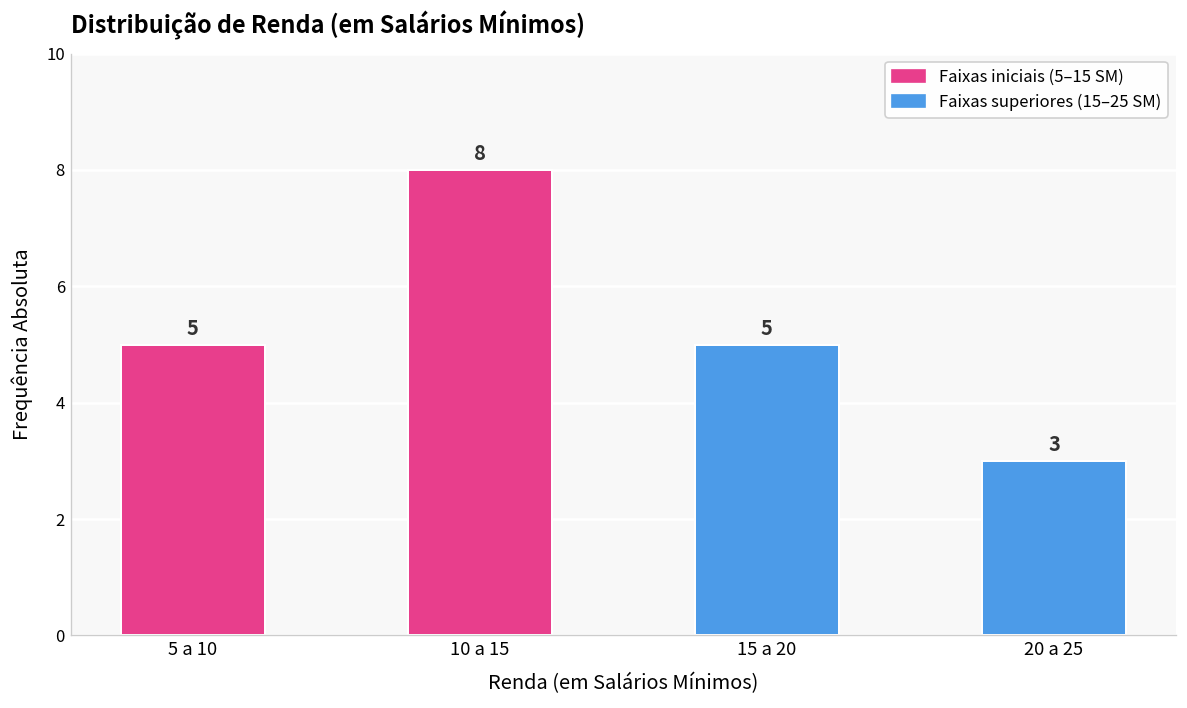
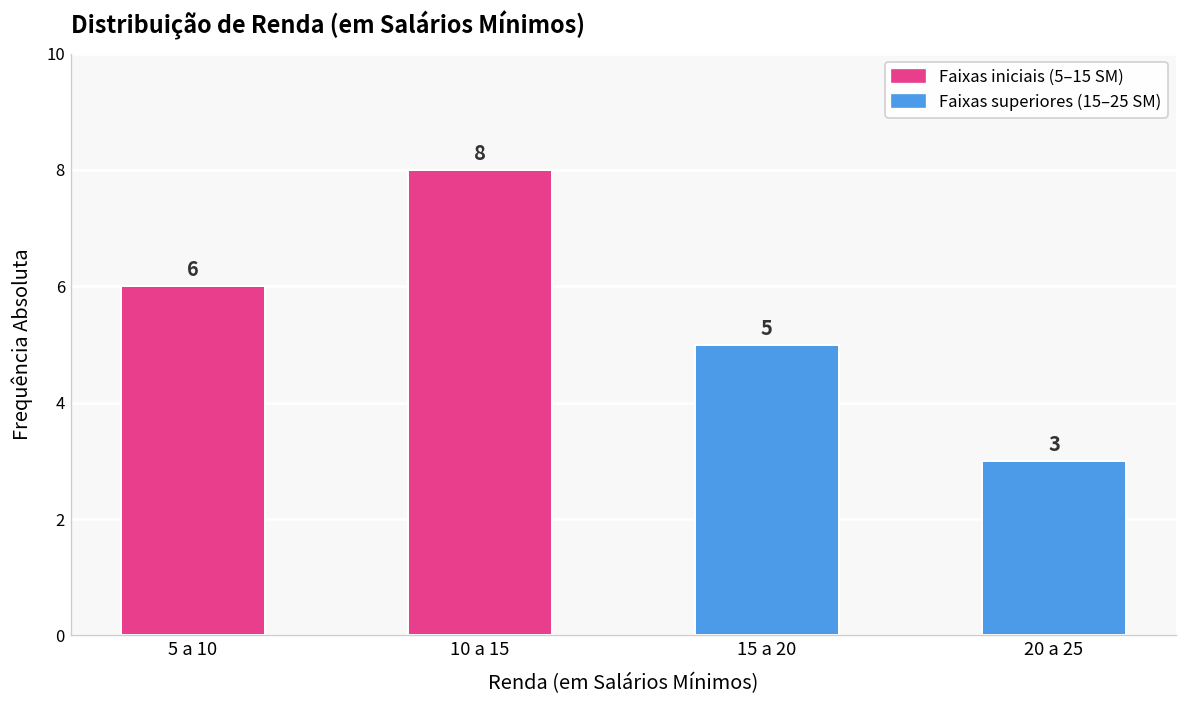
5 a 10: 5 -> 6
